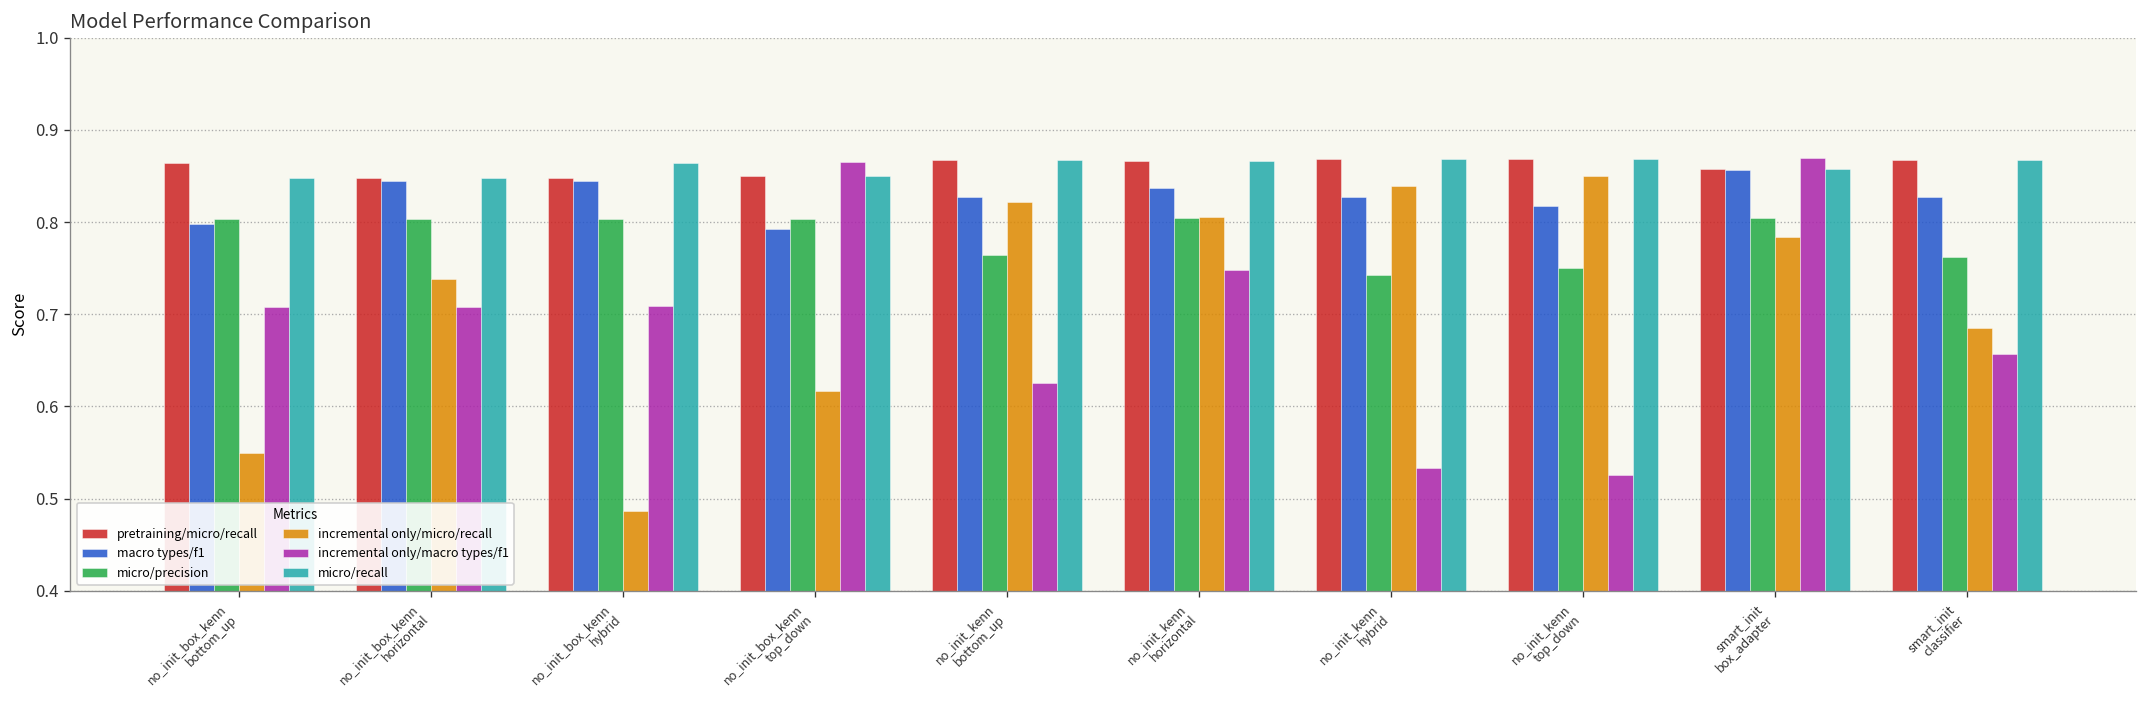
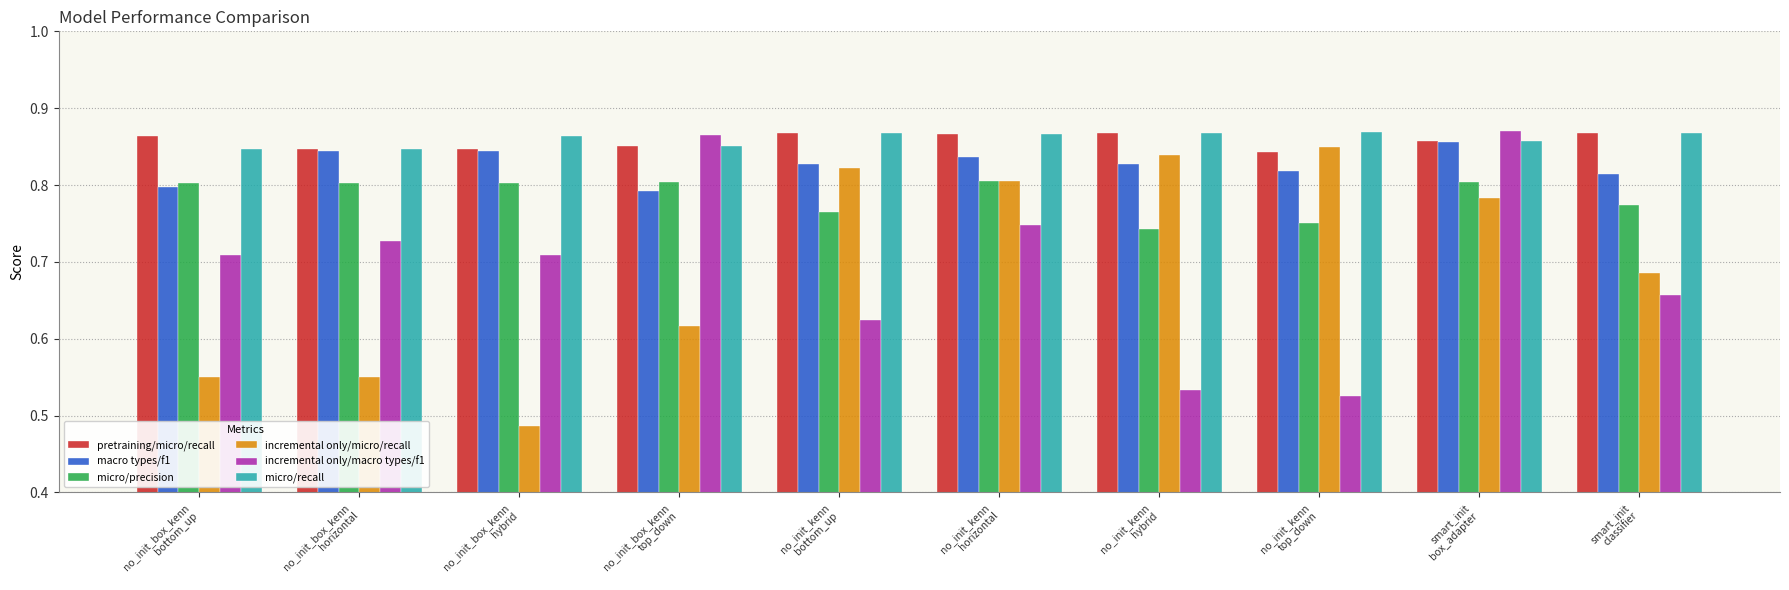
incremental only/micro/recall, no_init_box_kenn horizontal: 0.74 -> 0.55
incremental only/macro types/f1, no_init_box_kenn horizontal: 0.71 -> 0.73
pretraining/micro/recall, no_init_kenn top_down: 0.87 -> 0.84
macro types/f1, smart_init classifier: 0.83 -> 0.81
micro/precision, smart_init classifier: 0.76 -> 0.77
